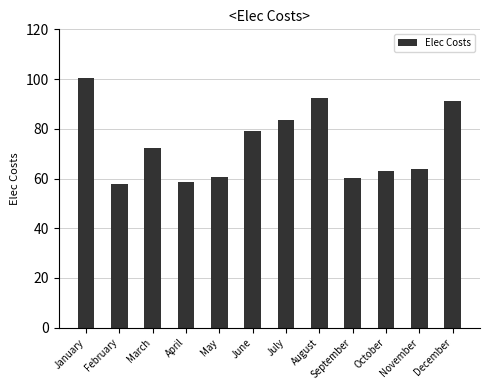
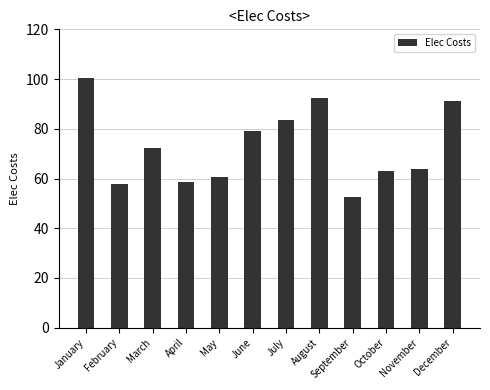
September: 60 -> 53
